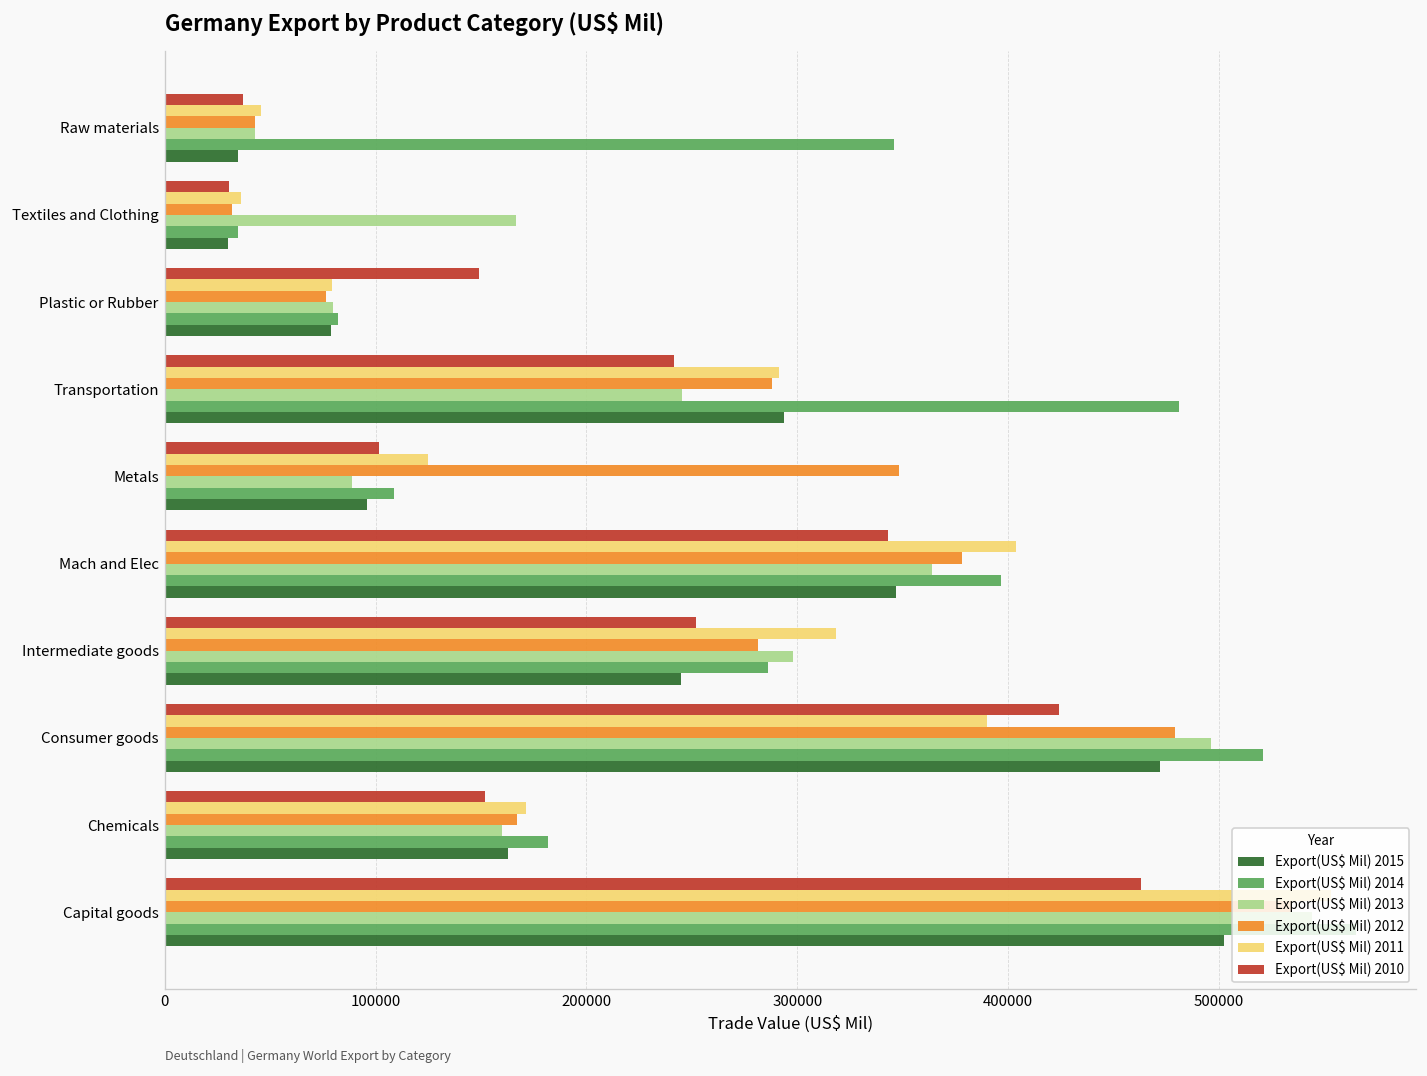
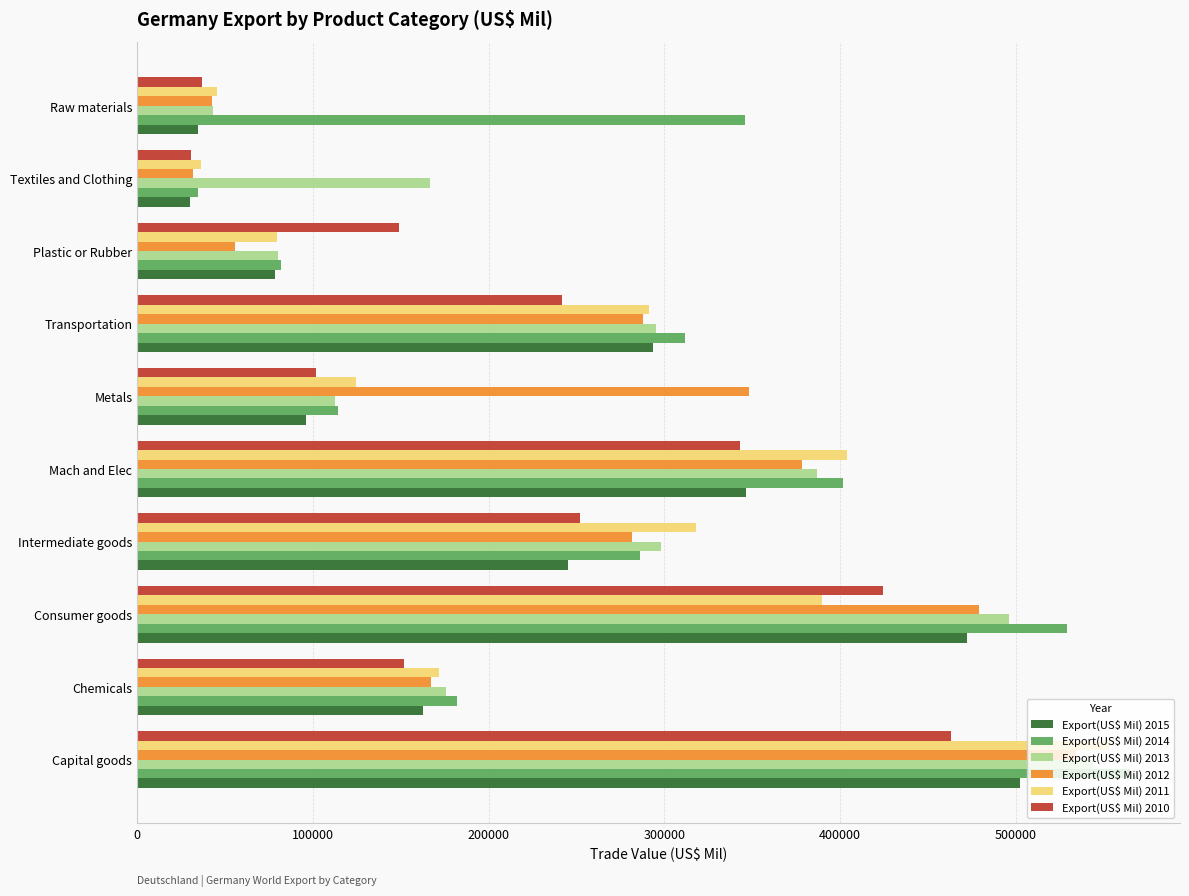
Export(US$ Mil) 2012, Plastic or Rubber: 77000 -> 56000
Export(US$ Mil) 2013, Transportation: 245000 -> 295000
Export(US$ Mil) 2014, Transportation: 481000 -> 312000
Export(US$ Mil) 2013, Metals: 89000 -> 112000
Export(US$ Mil) 2014, Metals: 109000 -> 114000
Export(US$ Mil) 2013, Mach and Elec: 364000 -> 387000
Export(US$ Mil) 2014, Mach and Elec: 397000 -> 402000
Export(US$ Mil) 2014, Consumer goods: 521000 -> 529000
Export(US$ Mil) 2013, Chemicals: 160000 -> 175000
